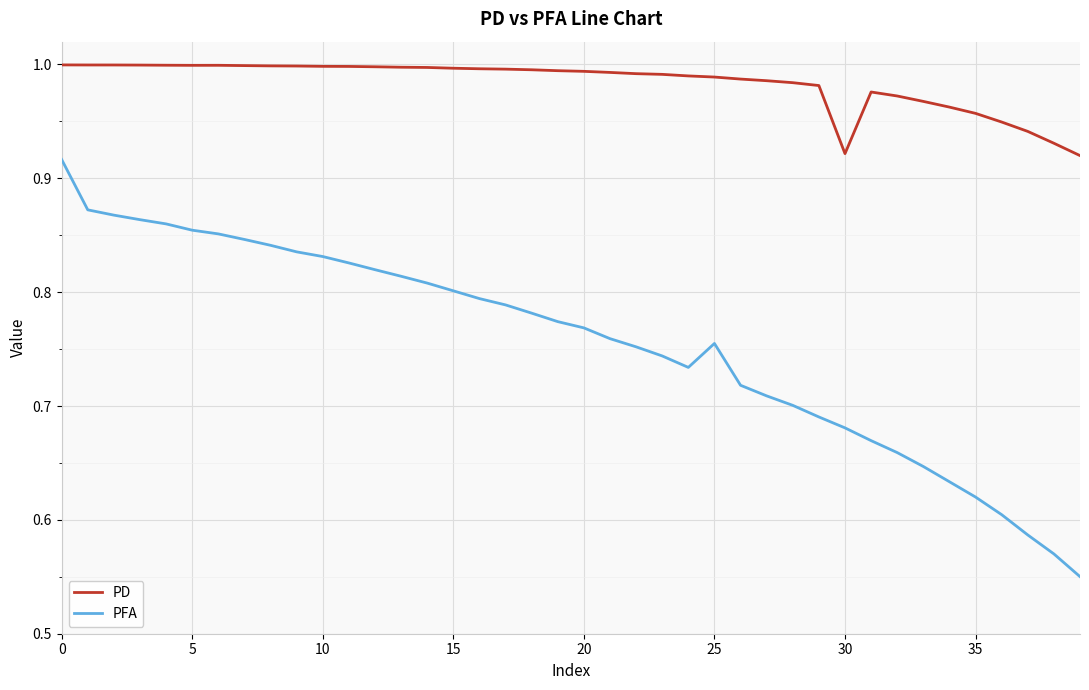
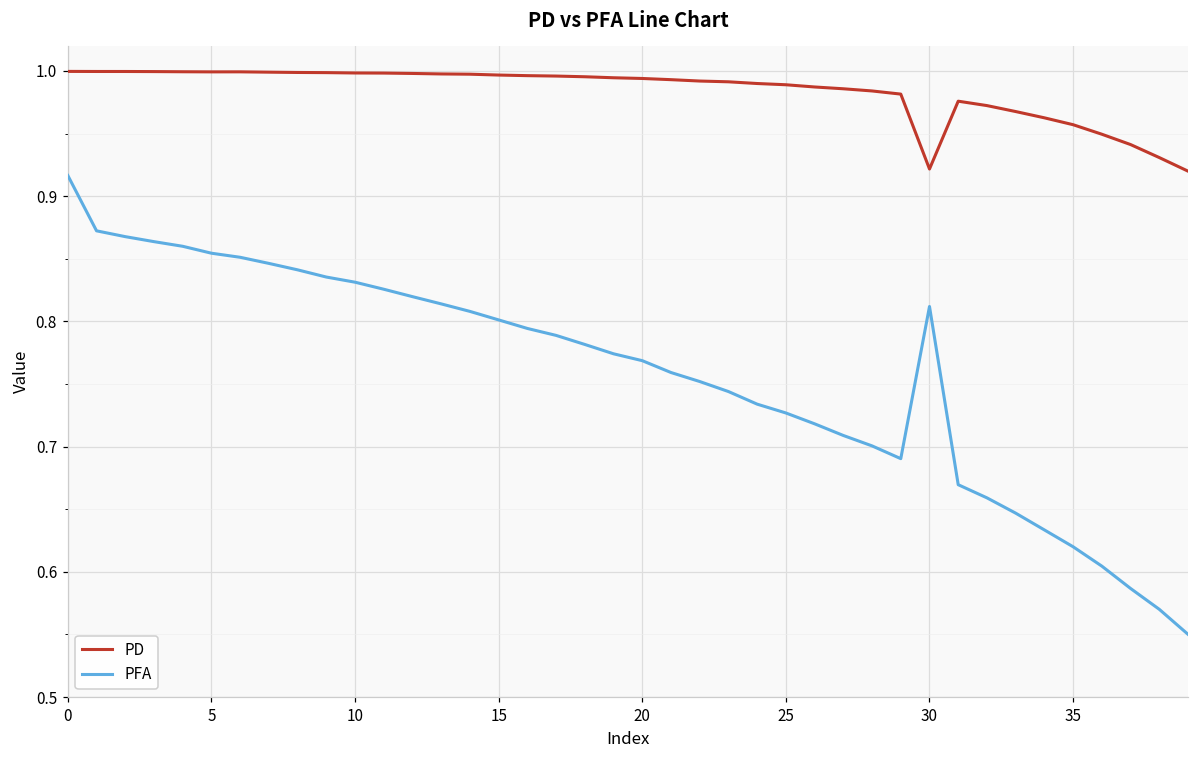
PFA, 25: 0.755 -> 0.727
PFA, 30: 0.681 -> 0.812
